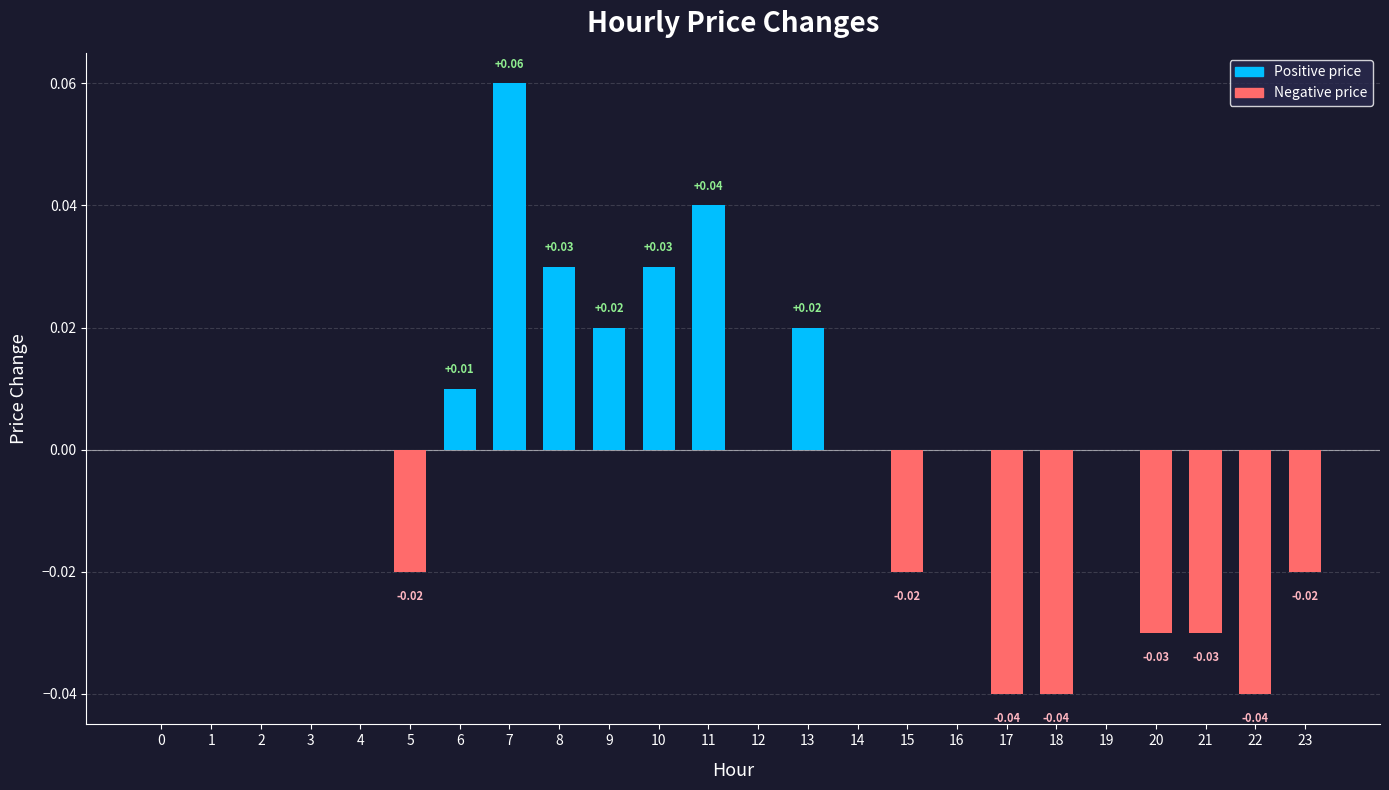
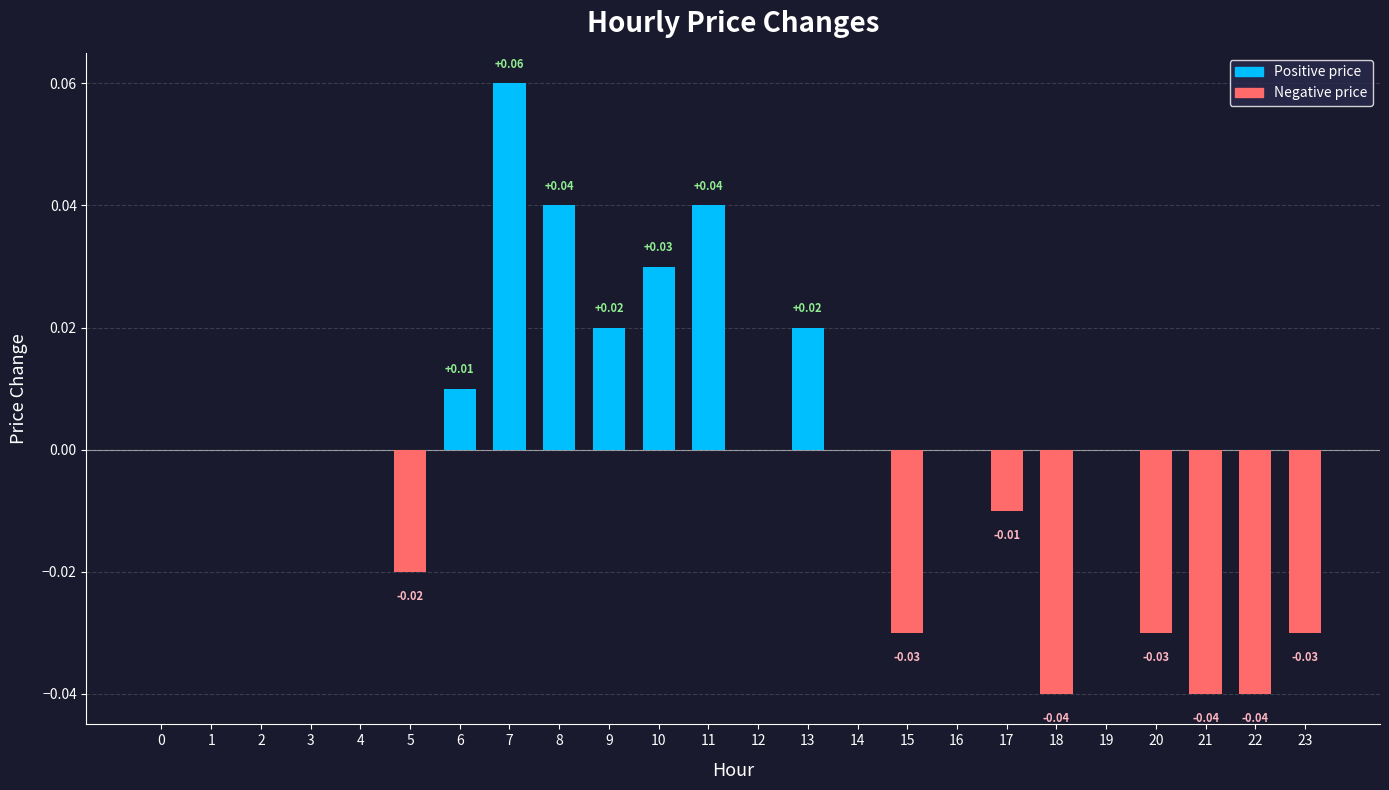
8: +0.03 -> +0.04
15: -0.02 -> -0.03
17: -0.04 -> -0.01
21: -0.03 -> -0.04
23: -0.02 -> -0.03
